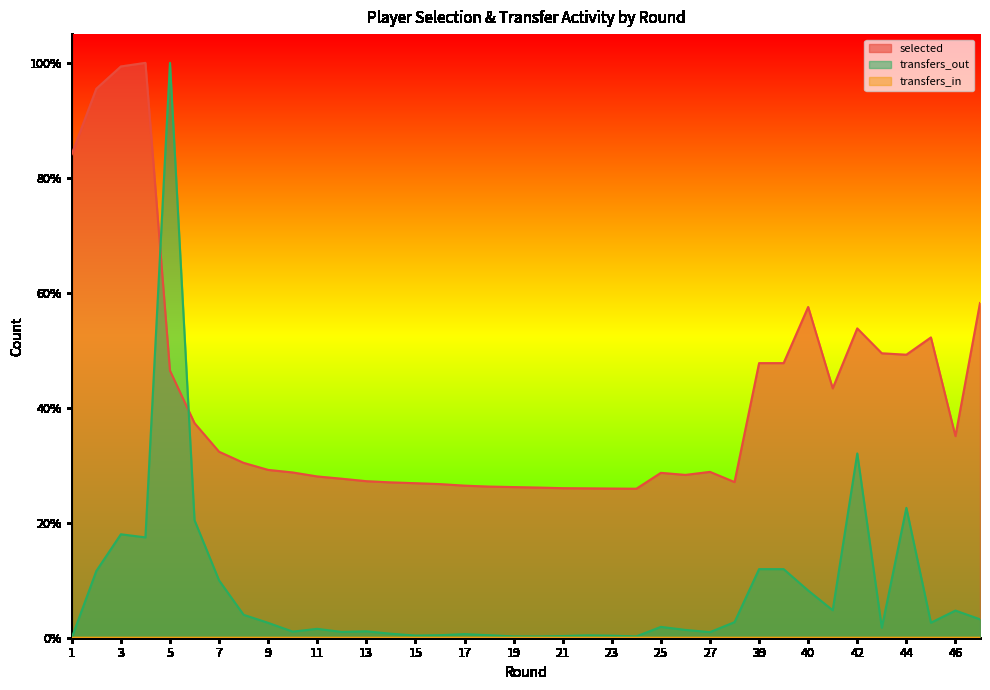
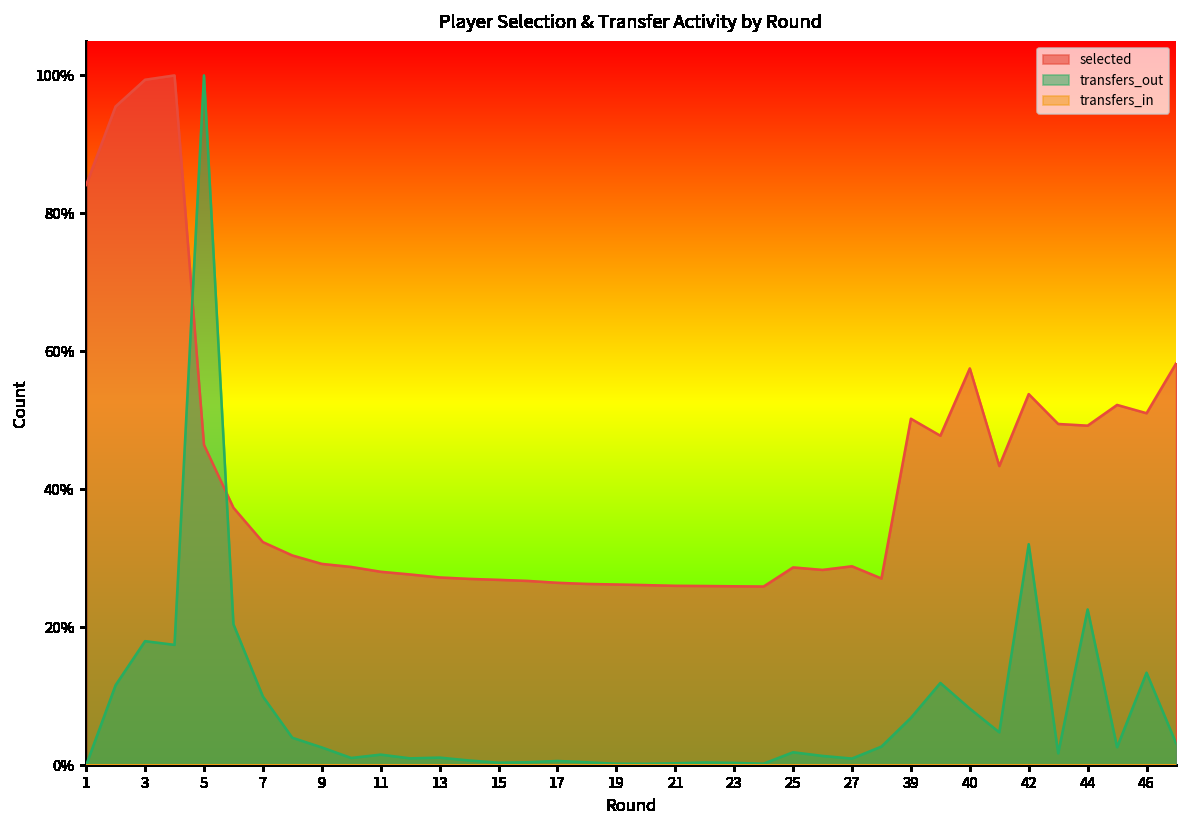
selected, 39: 48% -> 50%
transfers_out, 39: 12% -> 7%
selected, 46: 35% -> 51%
transfers_out, 46: 5% -> 13%
